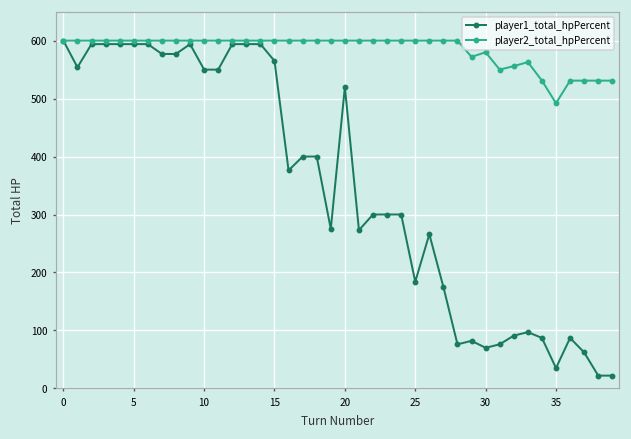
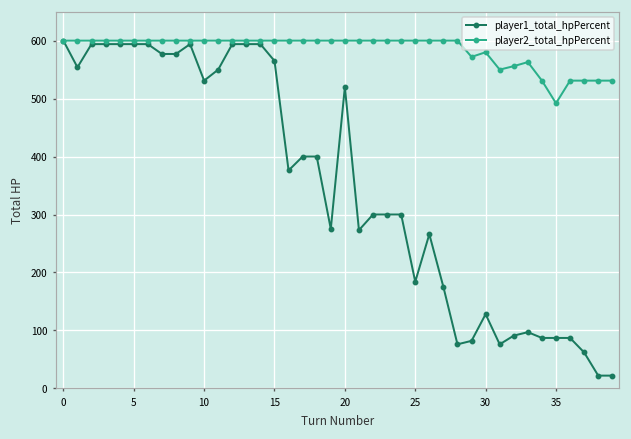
player1_total_hpPercent, 10: 550 -> 530
player1_total_hpPercent, 30: 70 -> 130
player1_total_hpPercent, 35: 40 -> 90
